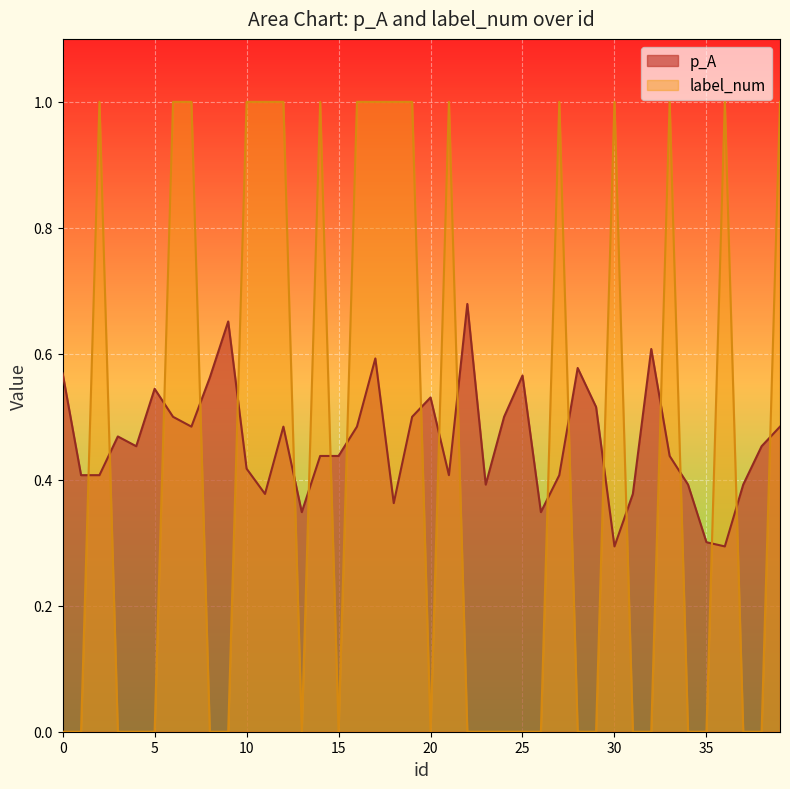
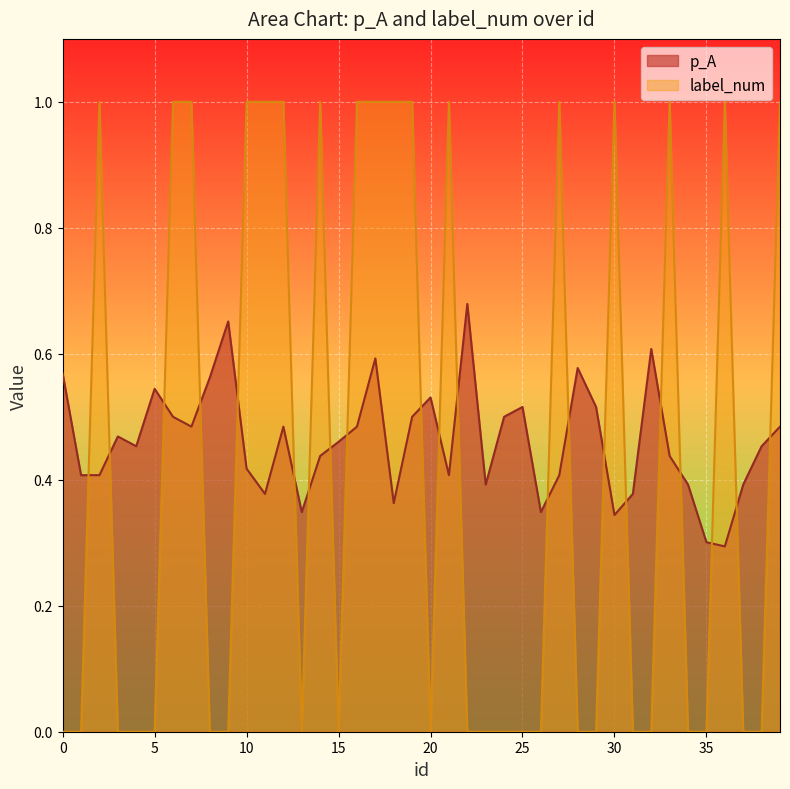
p_A, 15: 0.44 -> 0.46
p_A, 25: 0.57 -> 0.52
p_A, 30: 0.29 -> 0.34
